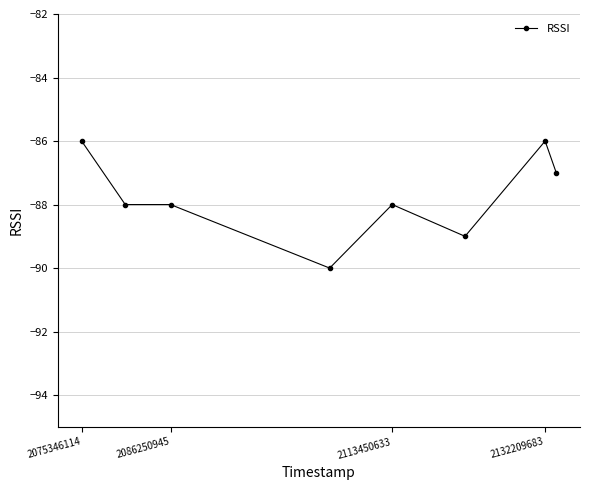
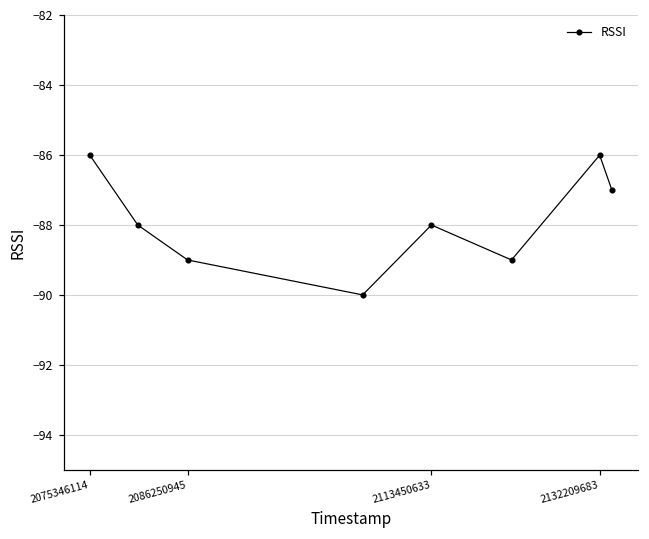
2086250945: -88 -> -89
